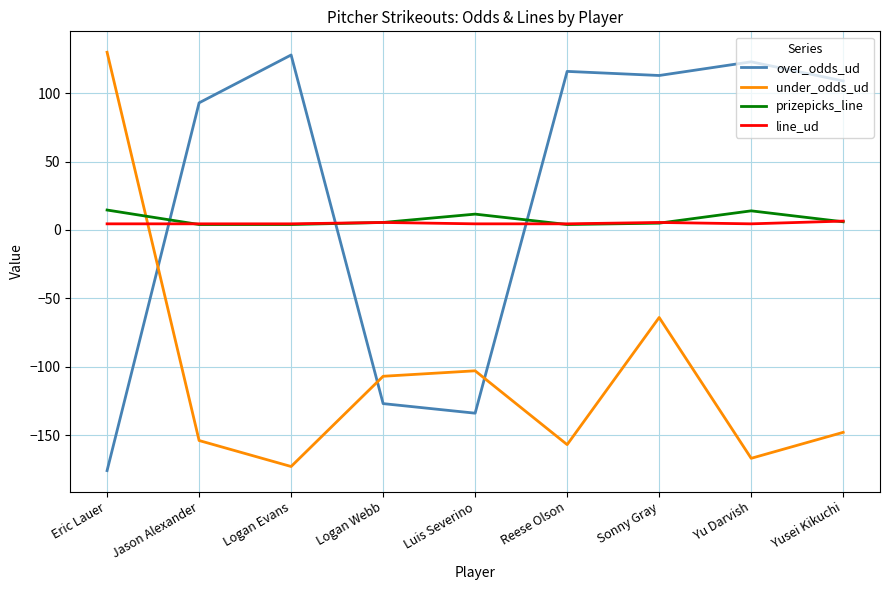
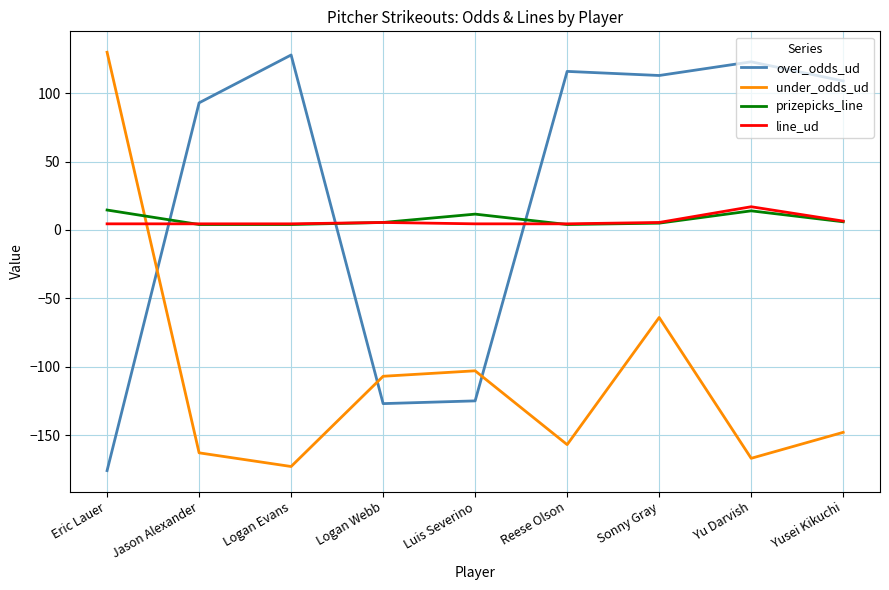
under_odds_ud, Jason Alexander: -154 -> -163
over_odds_ud, Luis Severino: -134 -> -125
line_ud, Yu Darvish: 5 -> 17
